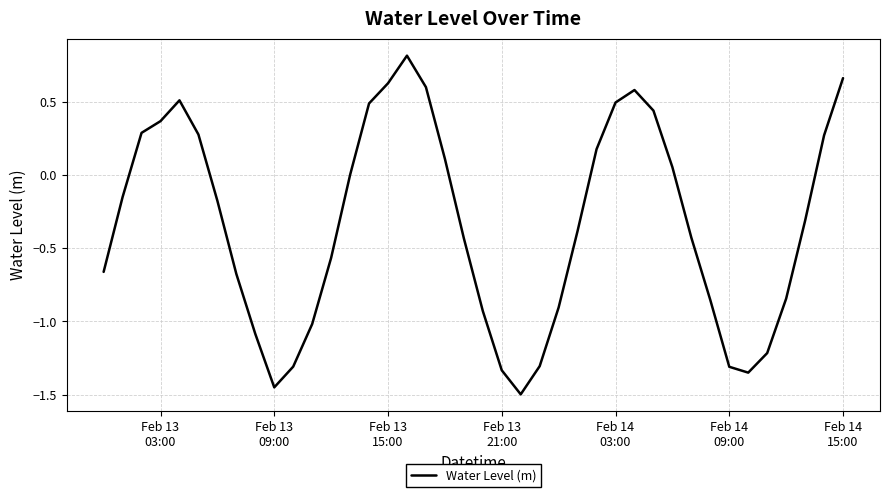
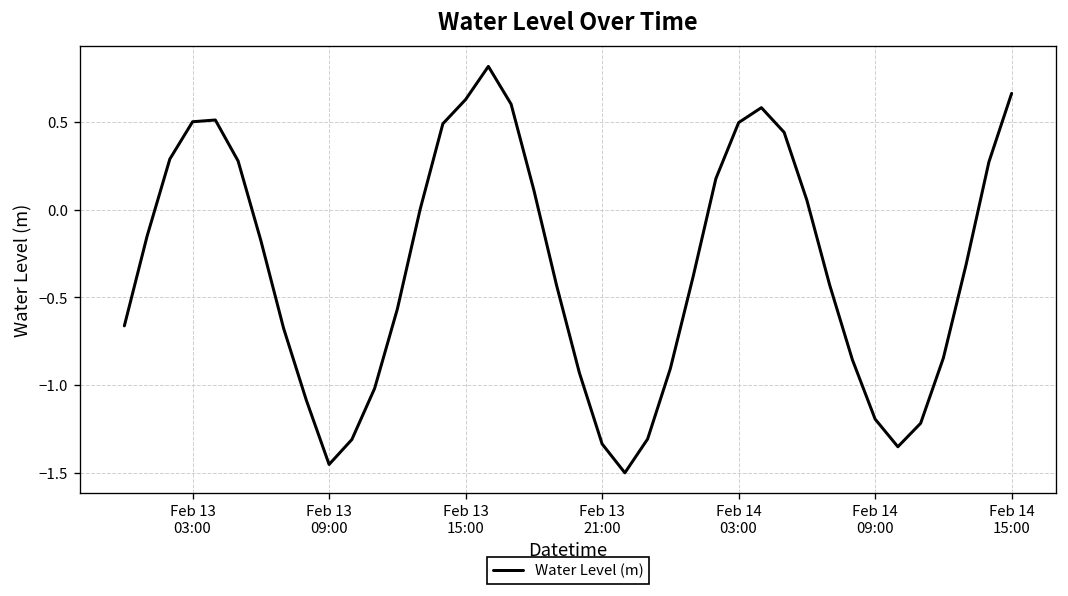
Feb 13 03:00: 0.37 -> 0.50
Feb 14 09:00: -1.31 -> -1.19
